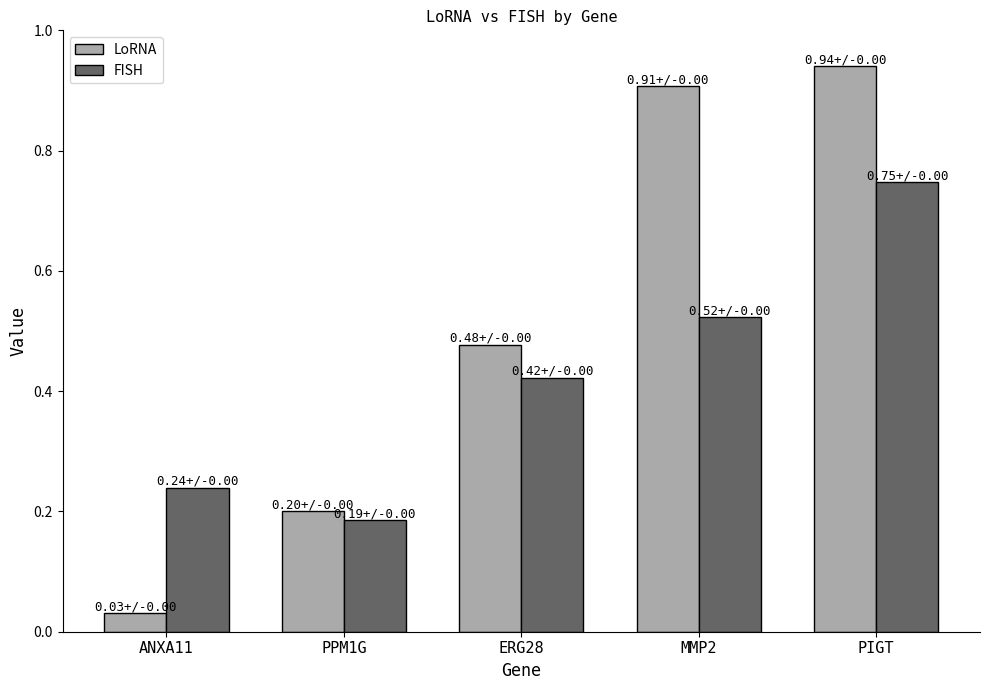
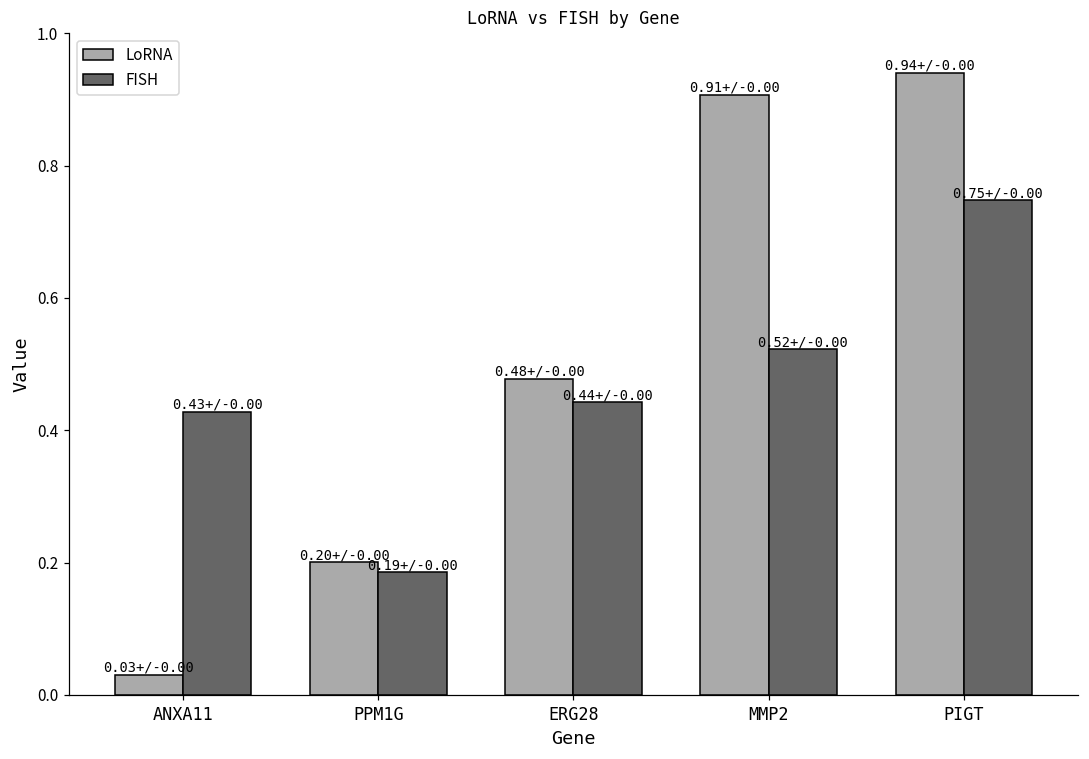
FISH, ANXA11: 0.24+/ -> 0.43+/
FISH, ERG28: 0.42+/ -> 0.44+/
